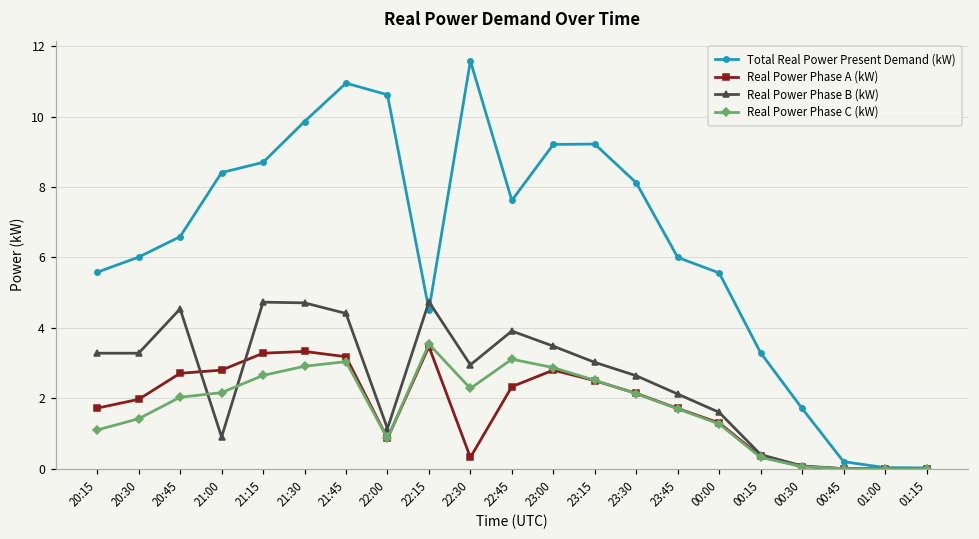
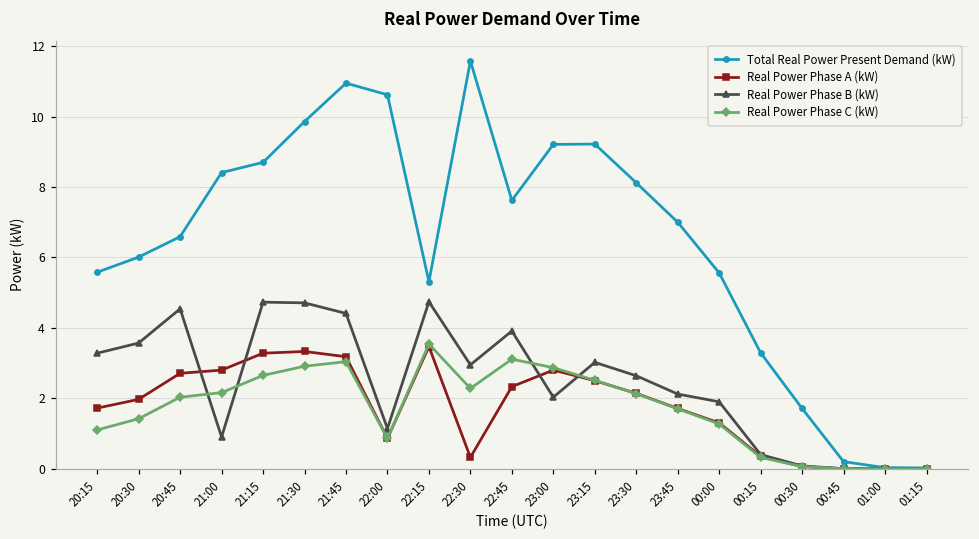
Real Power Phase B (kW), 20:30: 3.3 -> 3.6
Total Real Power Present Demand (kW), 22:15: 4.5 -> 5.3
Real Power Phase B (kW), 23:00: 3.5 -> 2.0
Total Real Power Present Demand (kW), 23:45: 6 -> 7
Real Power Phase B (kW), 00:00: 1.6 -> 1.9
